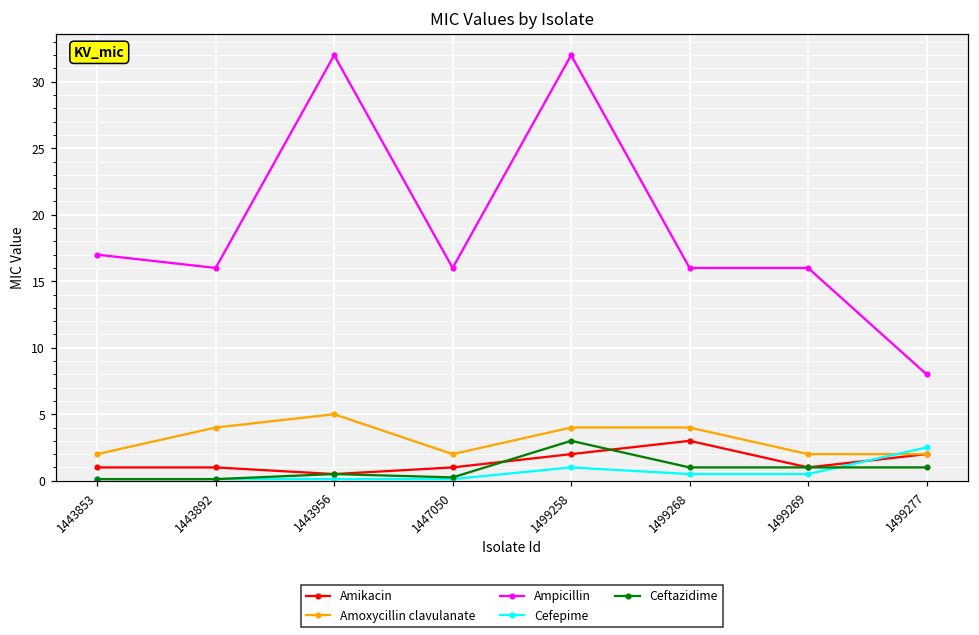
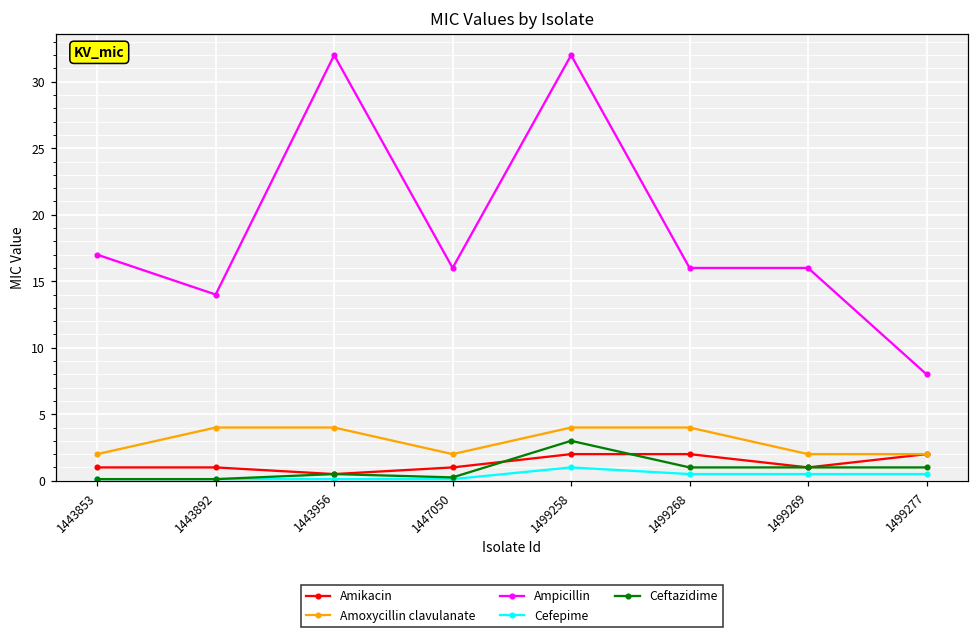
Ampicillin, 1443892: 16 -> 14
Amoxycillin clavulanate, 1443956: 5 -> 4
Amikacin, 1499268: 3 -> 2
Cefepime, 1499277: 2.5 -> 0.5
